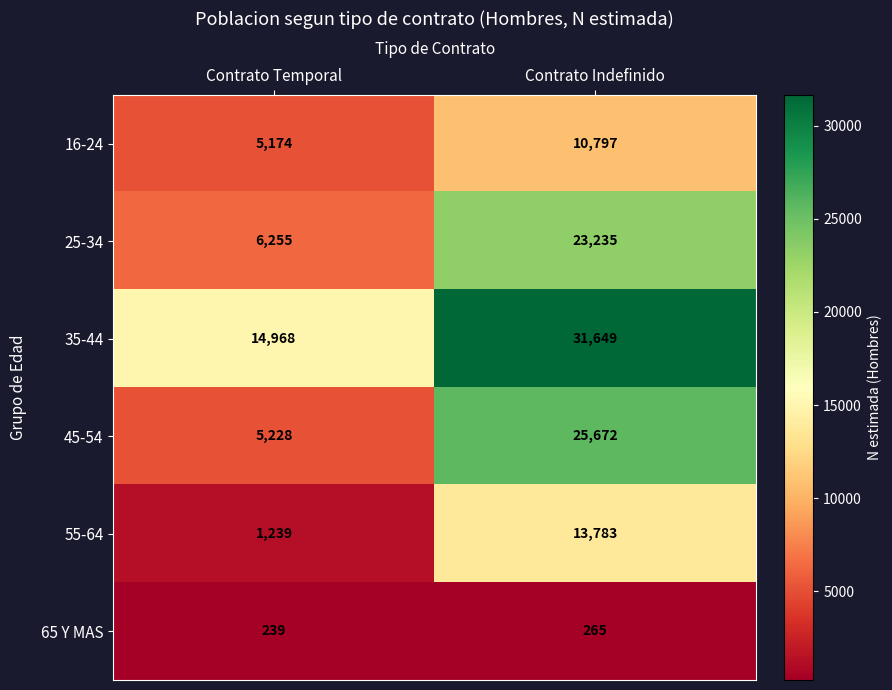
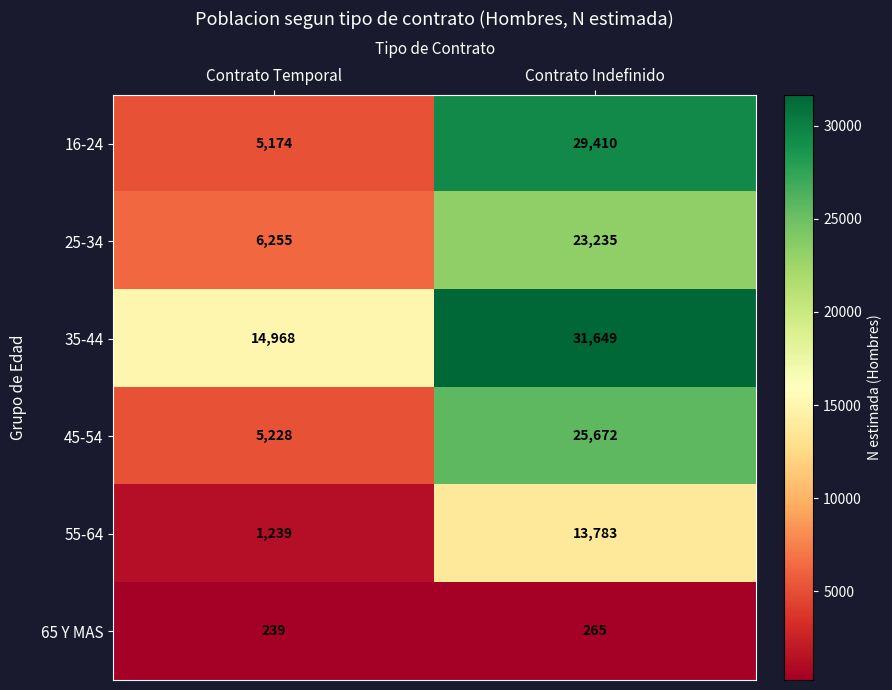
16-24, Contrato Indefinido: 10,797 -> 29,410
